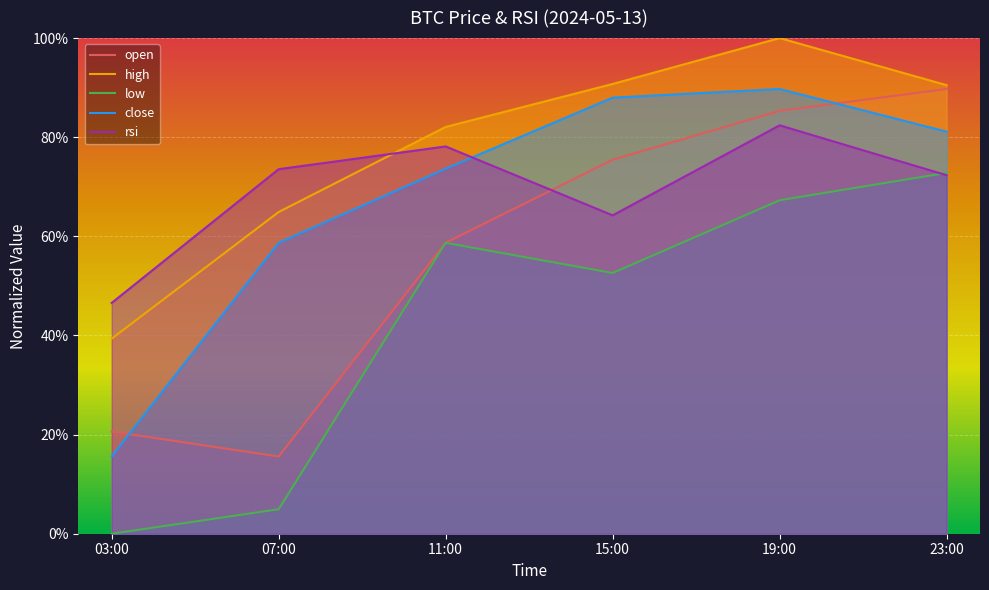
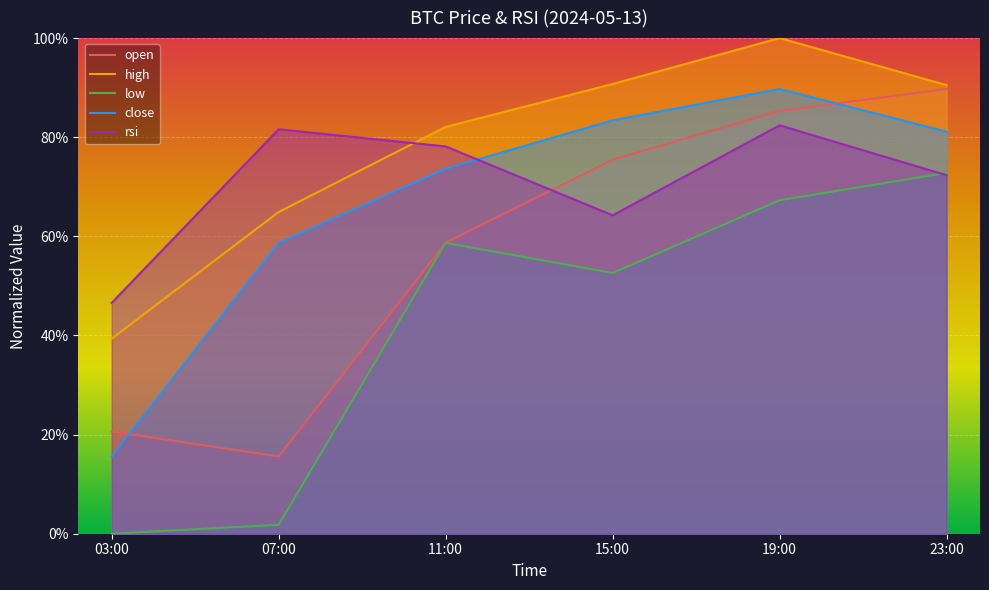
low, 07:00: 5% -> 2%
rsi, 07:00: 74% -> 82%
close, 15:00: 88% -> 83%
